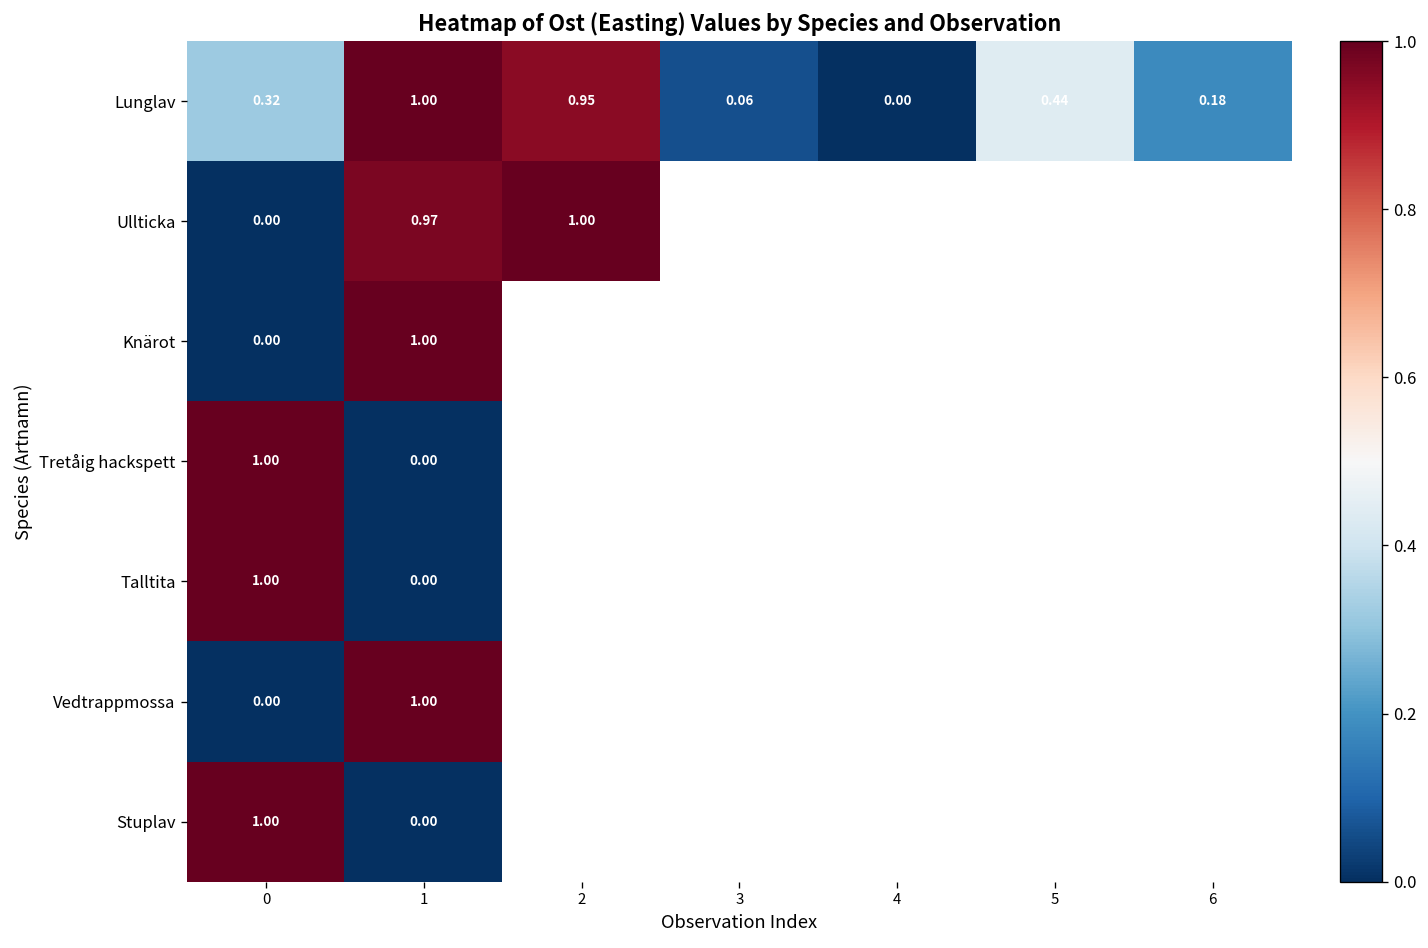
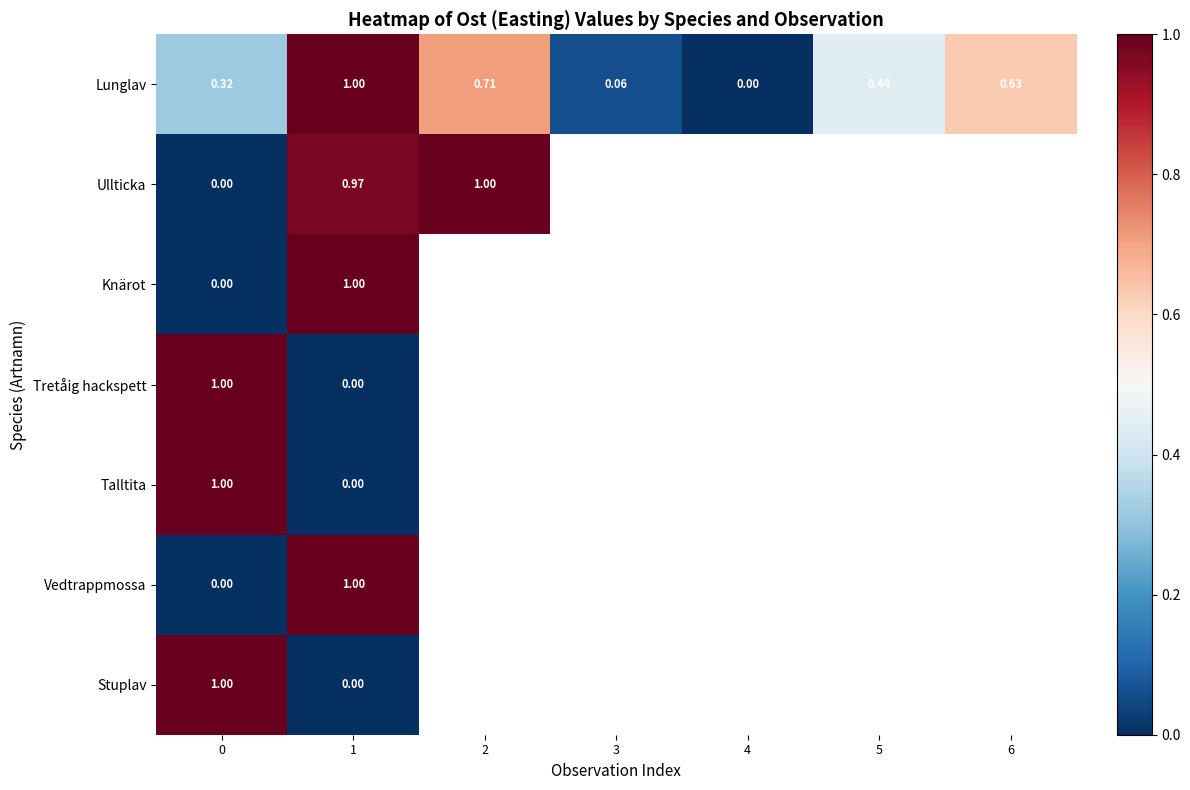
Lunglav, 2: 0.95 -> 0.71
Lunglav, 6: 0.18 -> 0.63
